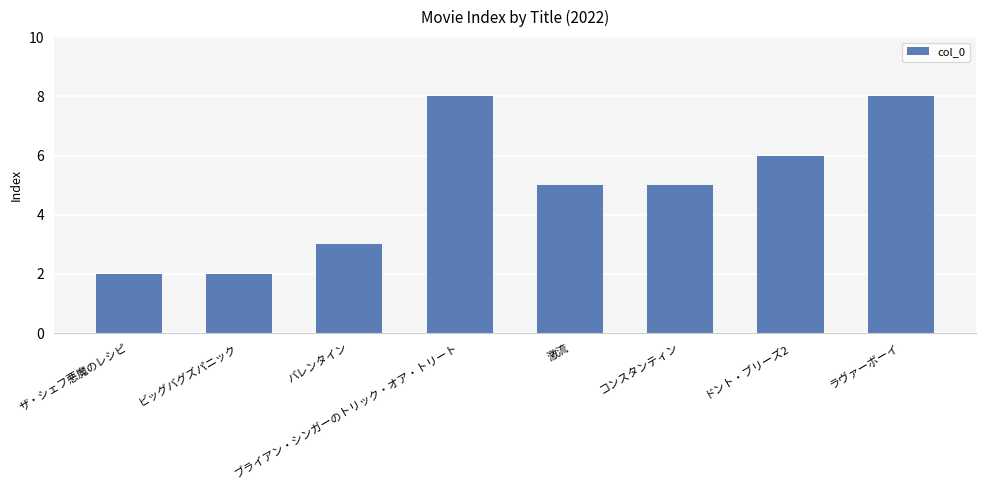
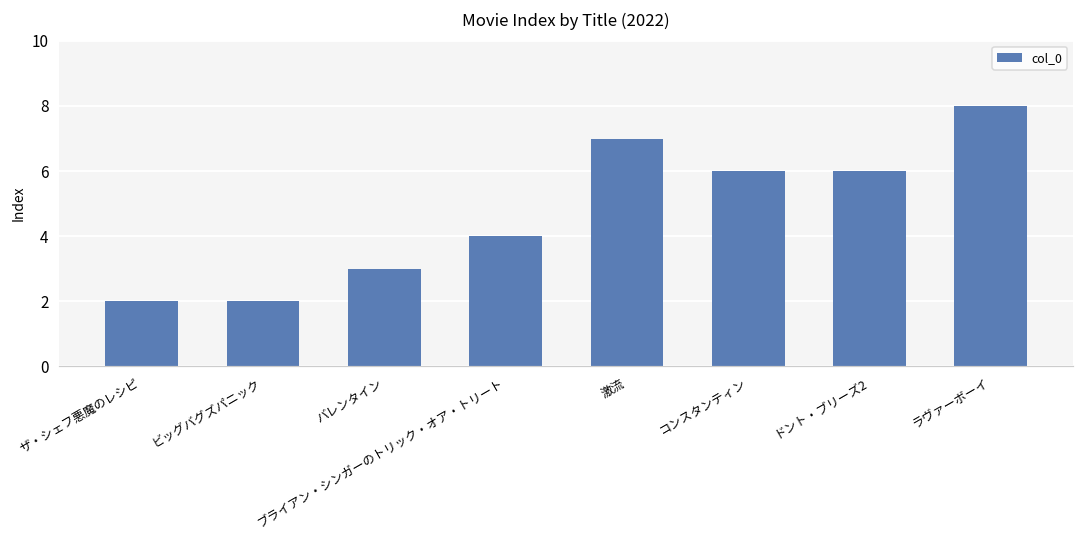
ブライアン・シンガーのトリック・オア・トリート: 8 -> 4
激流: 5 -> 7
コンスタンティン: 5 -> 6
